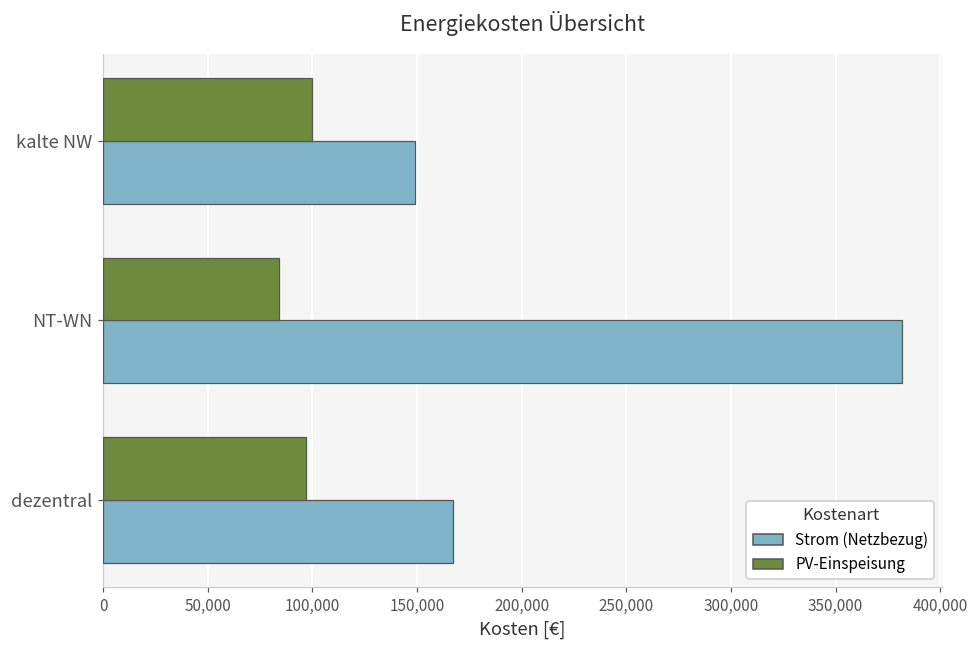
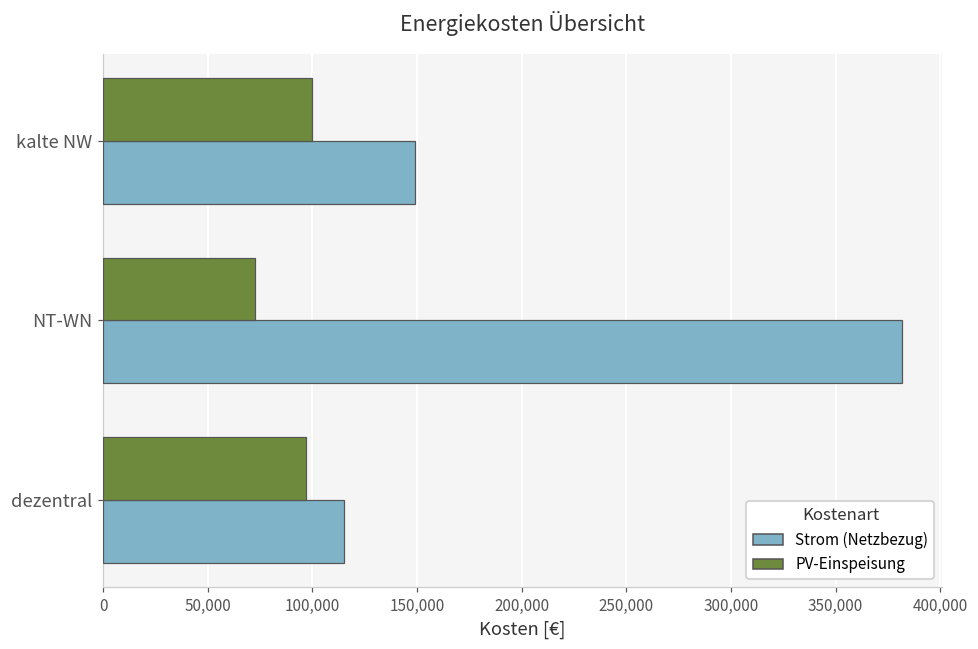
PV-Einspeisung, NT-WN: 84,000 -> 72,000
Strom (Netzbezug), dezentral: 167,000 -> 115,000
